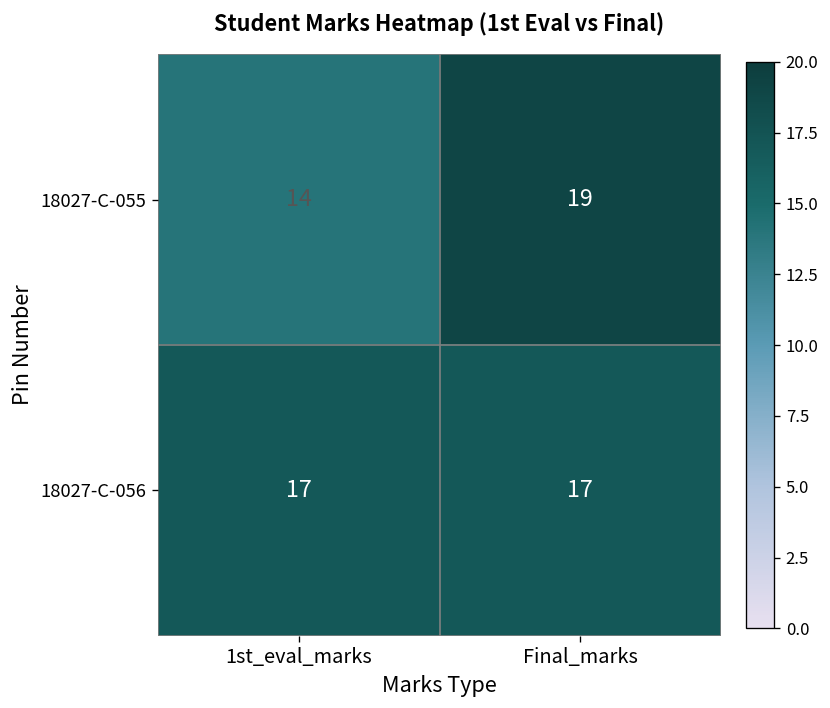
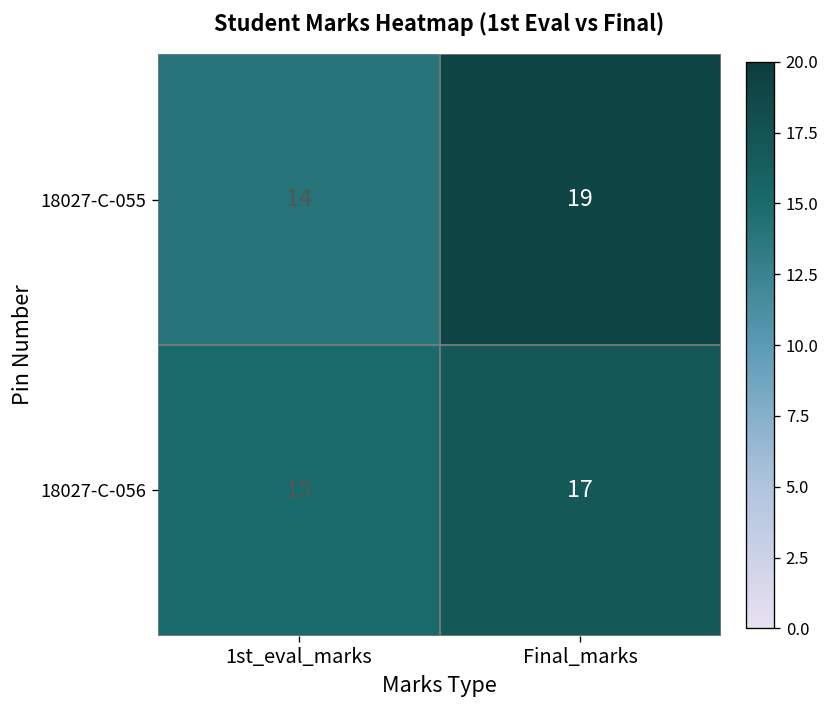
18027-C-056, 1st_eval_marks: 17 -> 15
